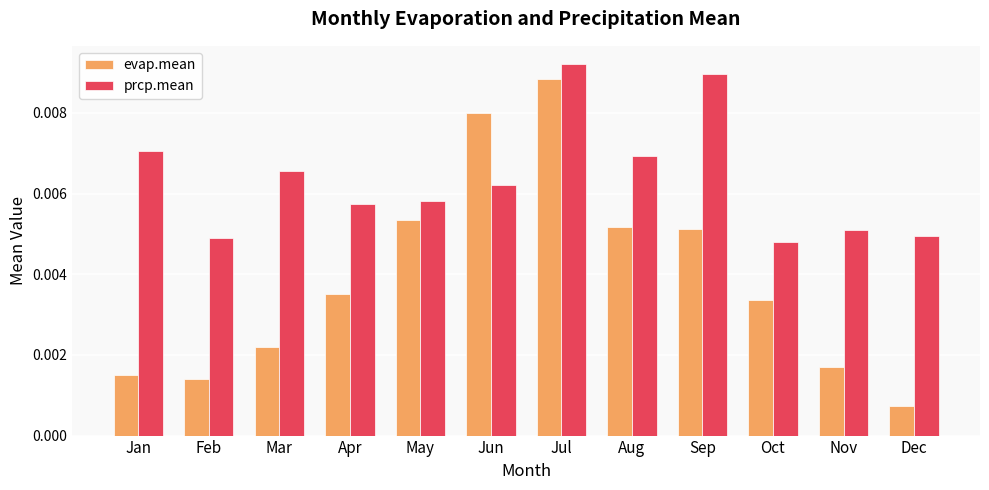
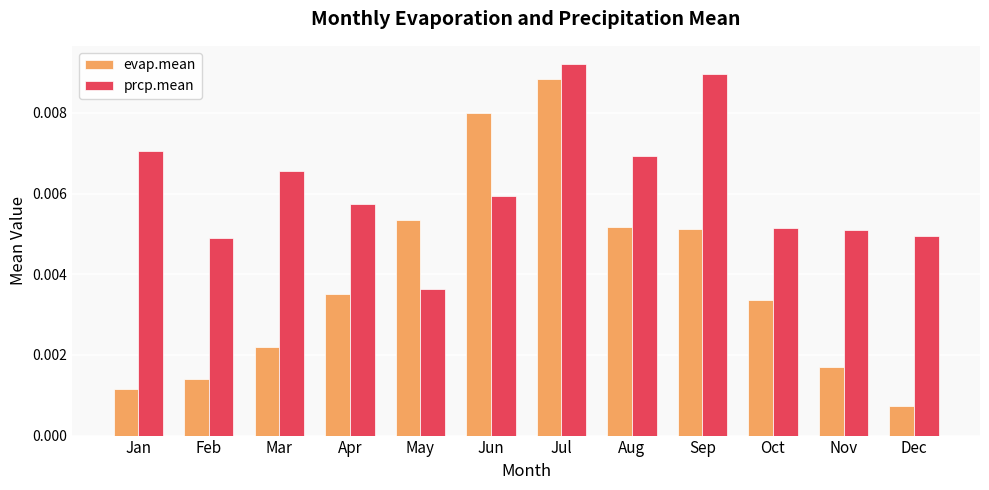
evap.mean, Jan: 0.0015 -> 0.0012
prcp.mean, May: 0.0058 -> 0.0036
prcp.mean, Jun: 0.0062 -> 0.0060
prcp.mean, Oct: 0.0048 -> 0.0052
